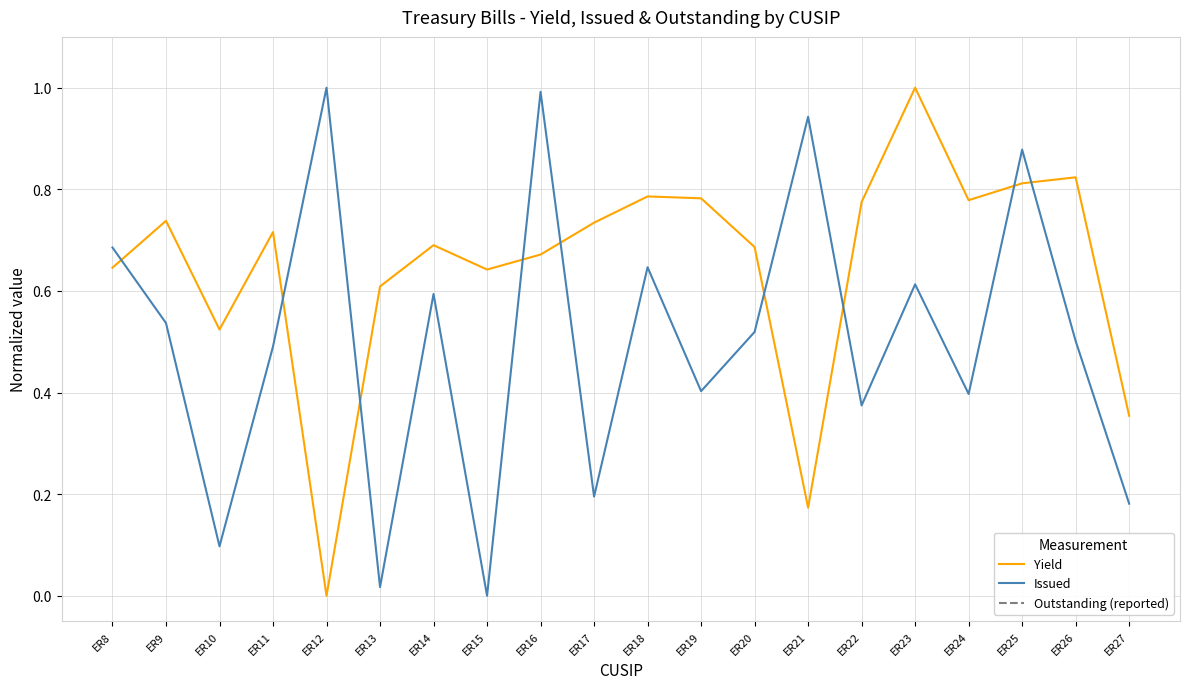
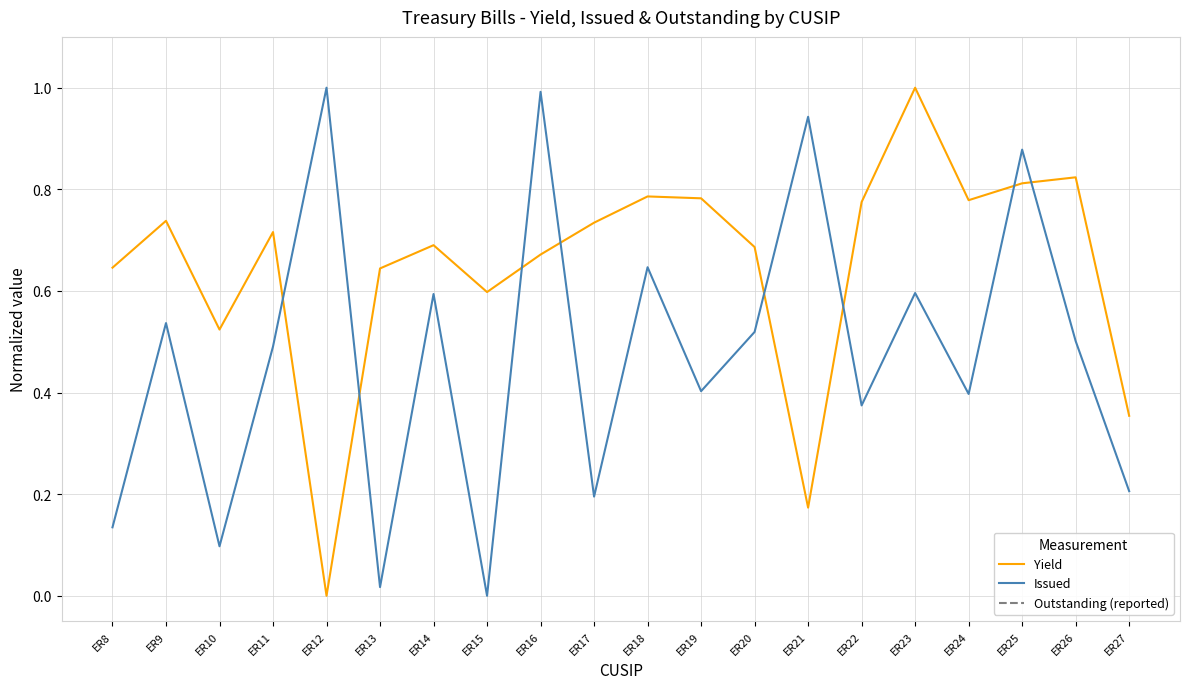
Issued, ER8: 0.69 -> 0.13
Yield, ER13: 0.61 -> 0.64
Yield, ER15: 0.64 -> 0.60
Issued, ER23: 0.61 -> 0.60
Issued, ER27: 0.18 -> 0.21
